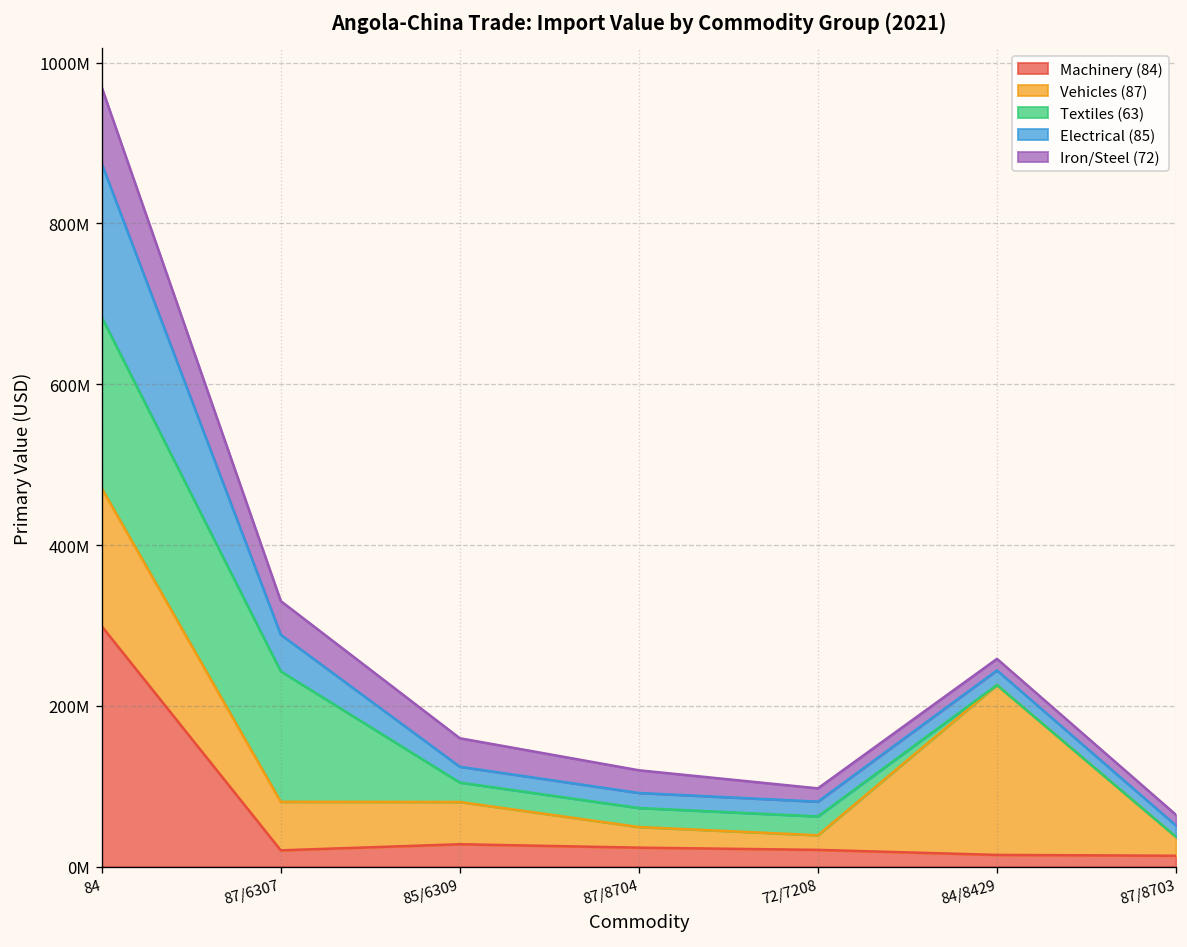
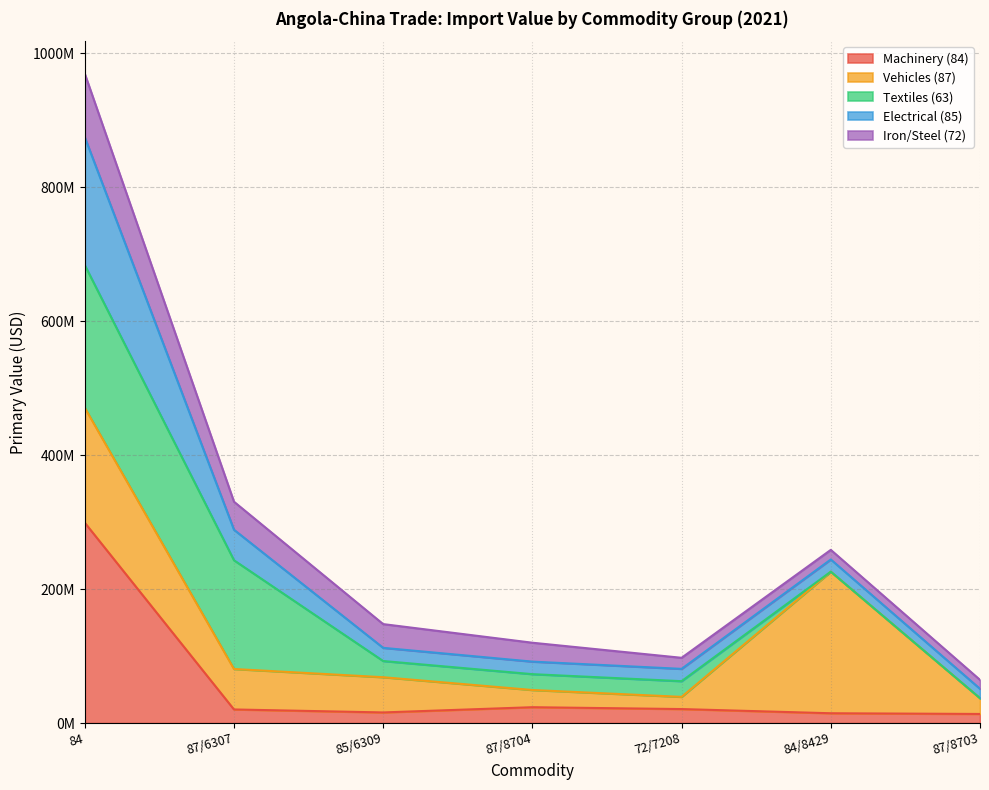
Machinery (84), 85/6309: 30000000 -> 20000000
